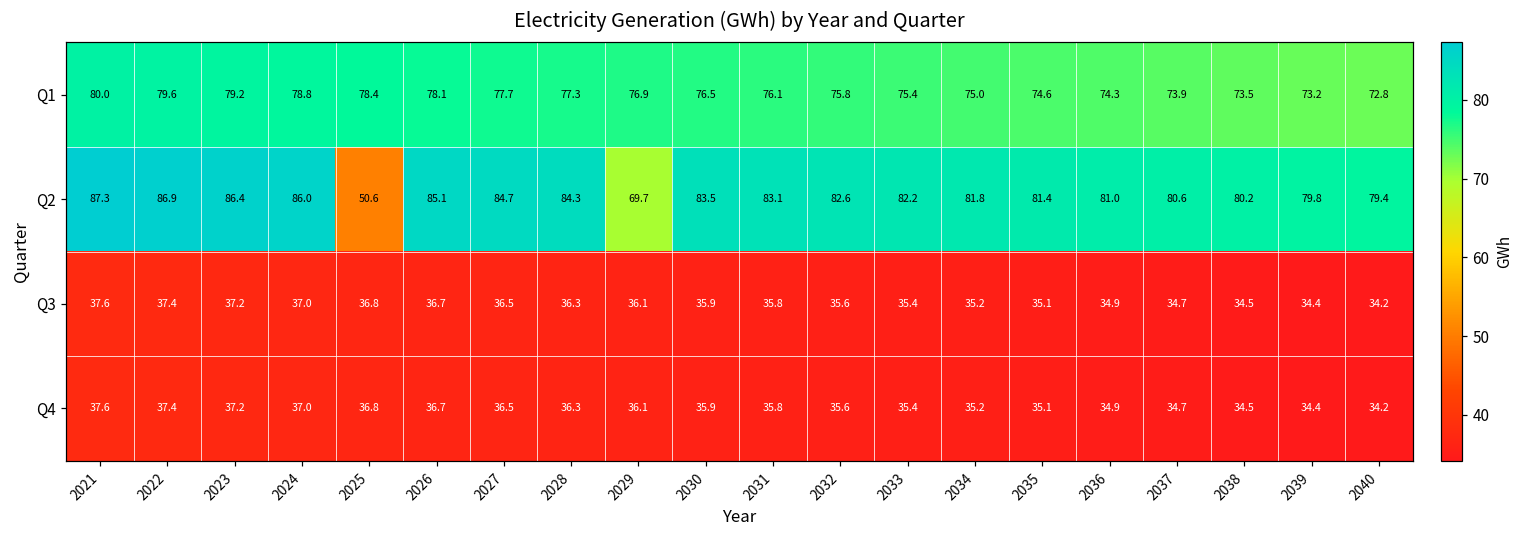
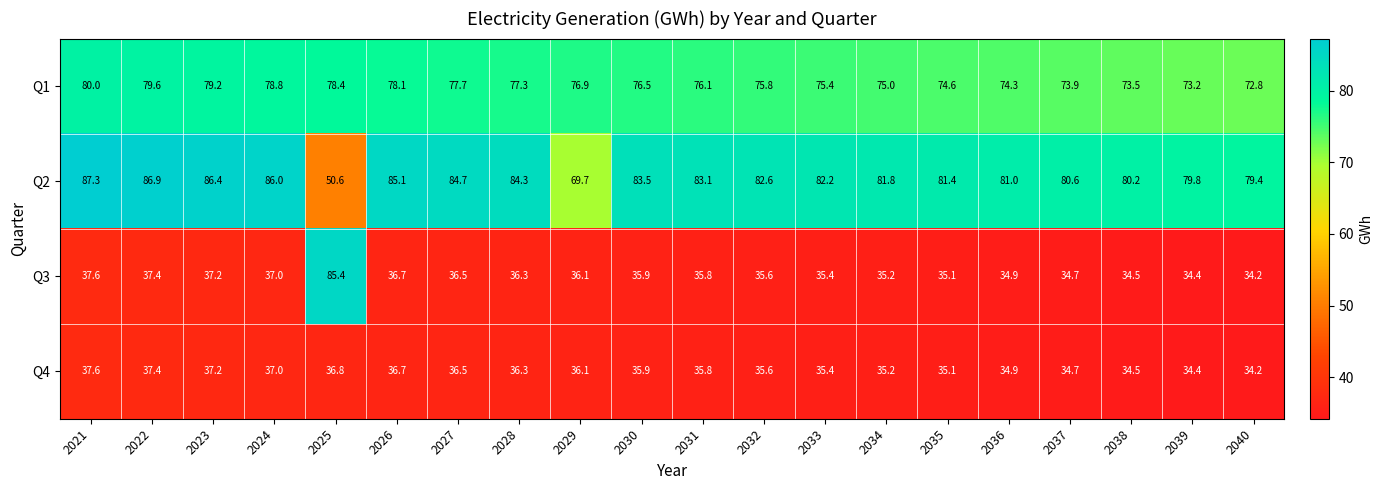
Q3, 2025: 36.8 -> 85.4
